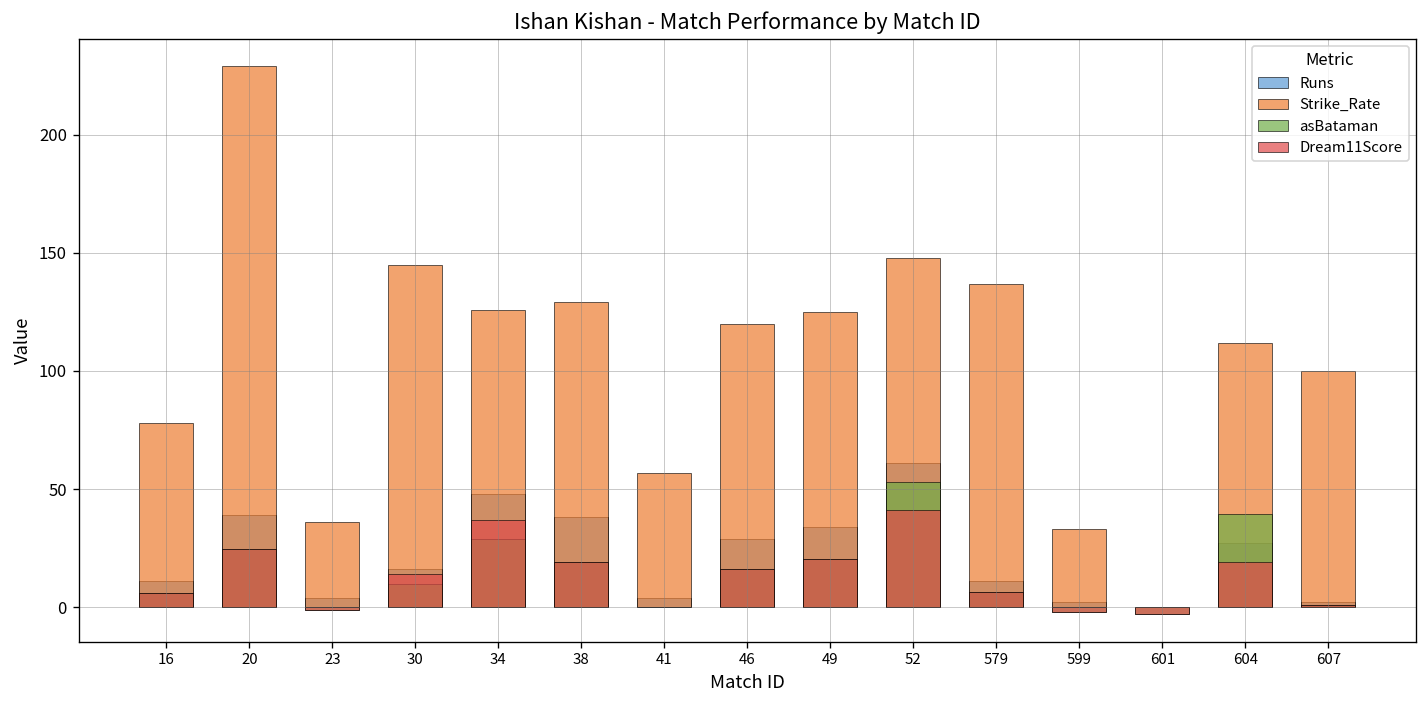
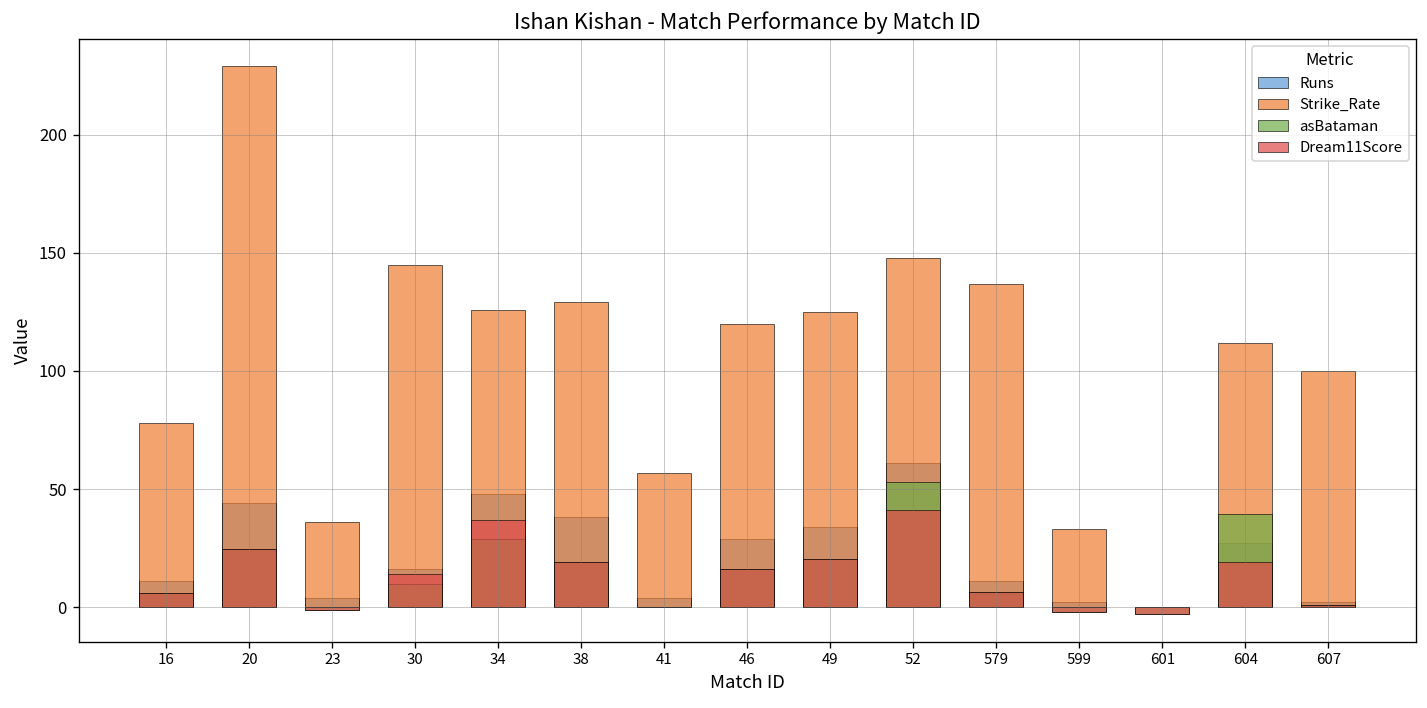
Runs, 20: 39 -> 44
